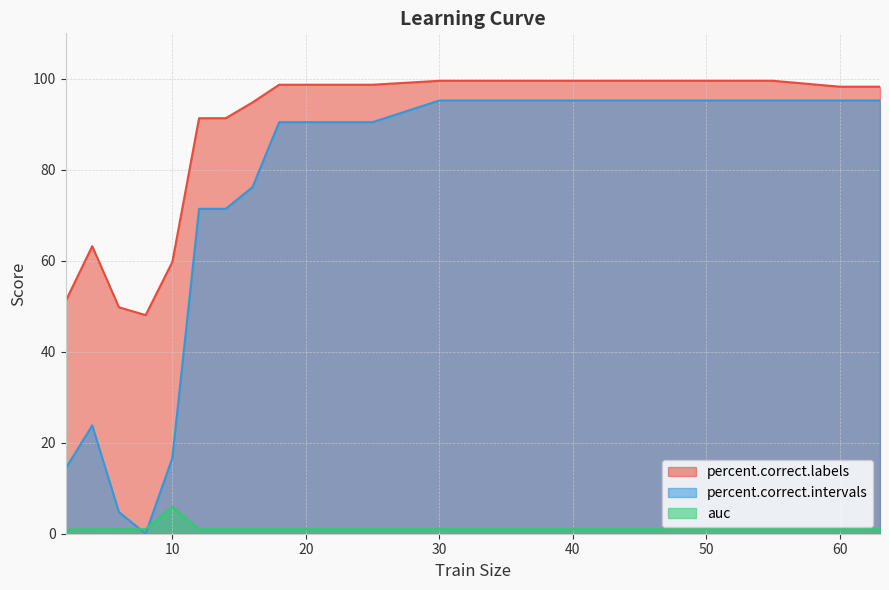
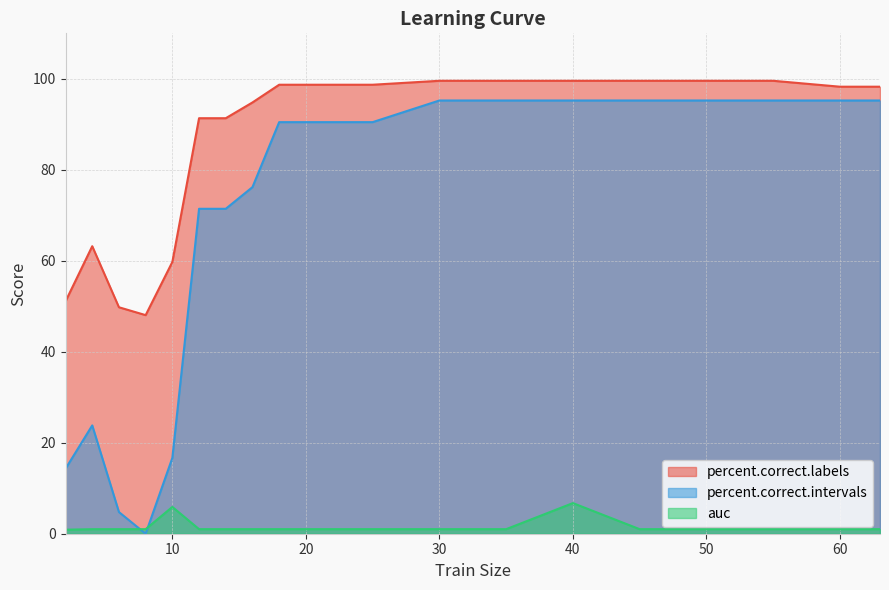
auc, 40: 1 -> 7
